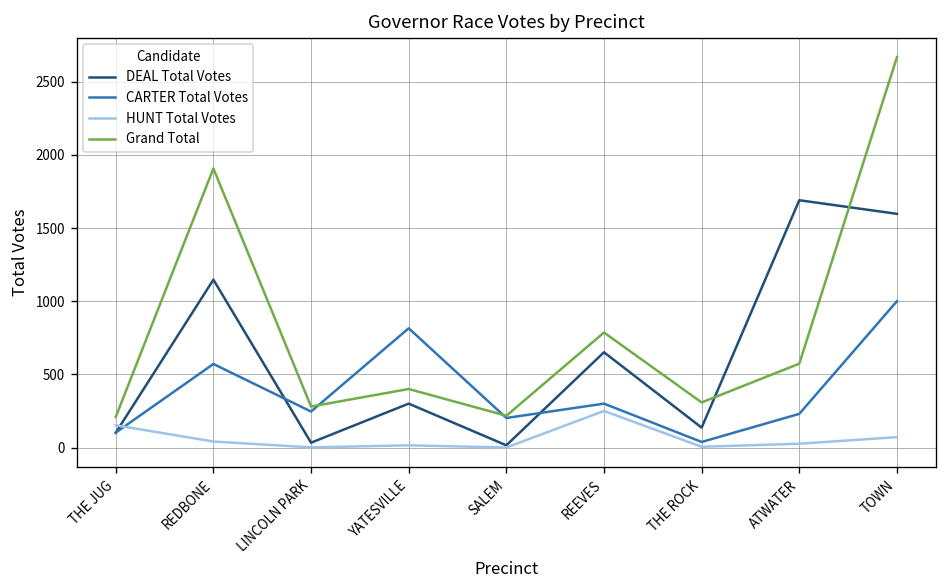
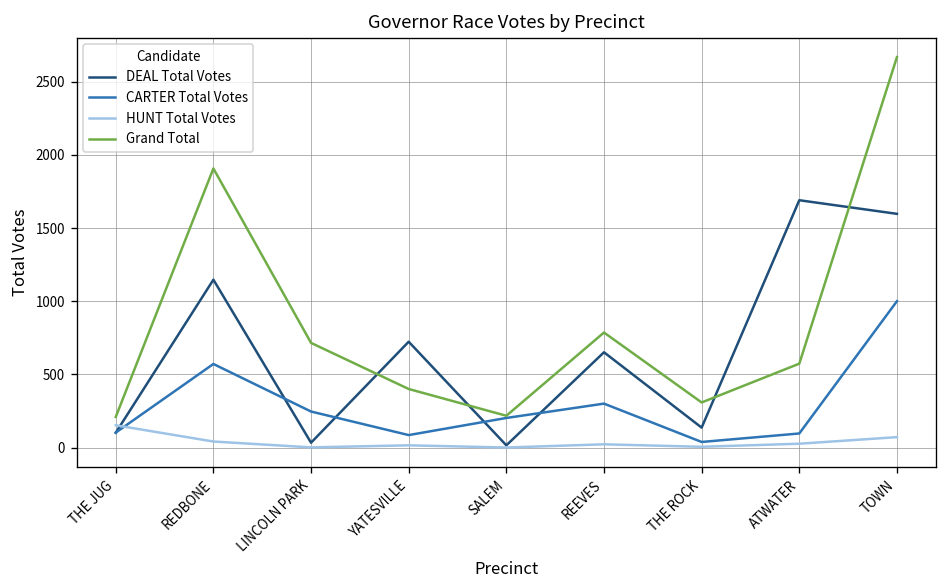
Grand Total, LINCOLN PARK: 280 -> 720
DEAL Total Votes, YATESVILLE: 300 -> 720
CARTER Total Votes, YATESVILLE: 820 -> 90
HUNT Total Votes, REEVES: 250 -> 20
CARTER Total Votes, ATWATER: 230 -> 100
